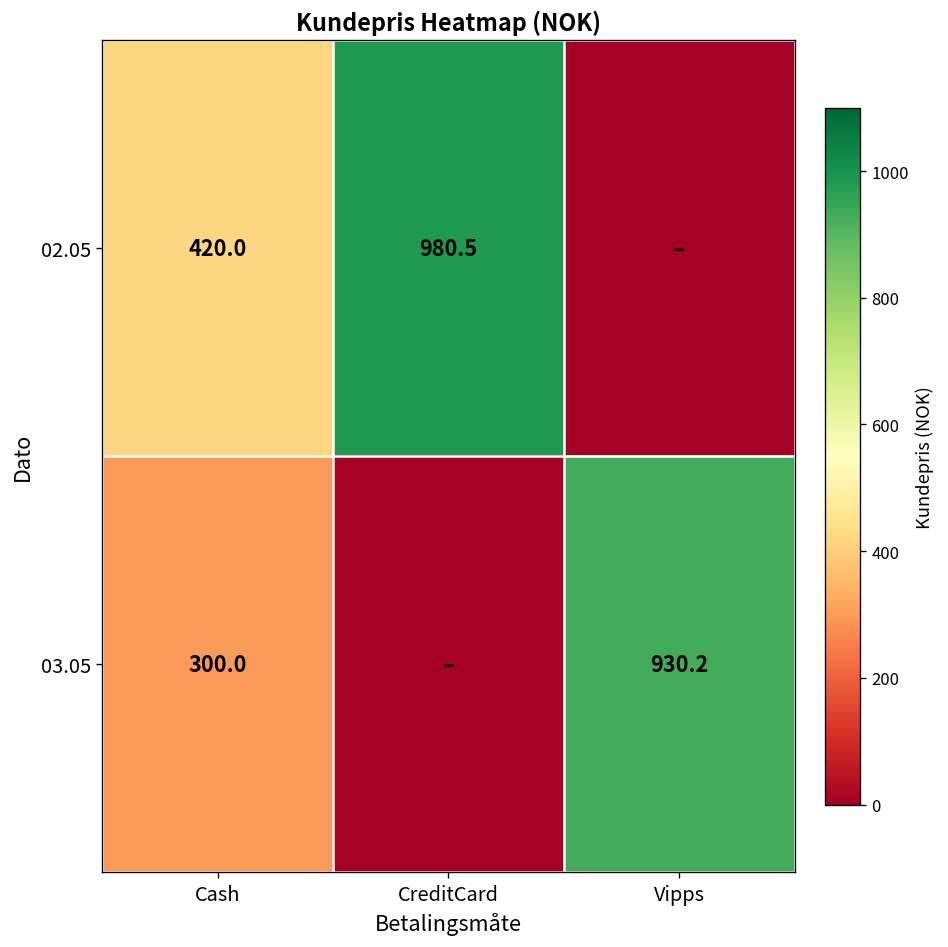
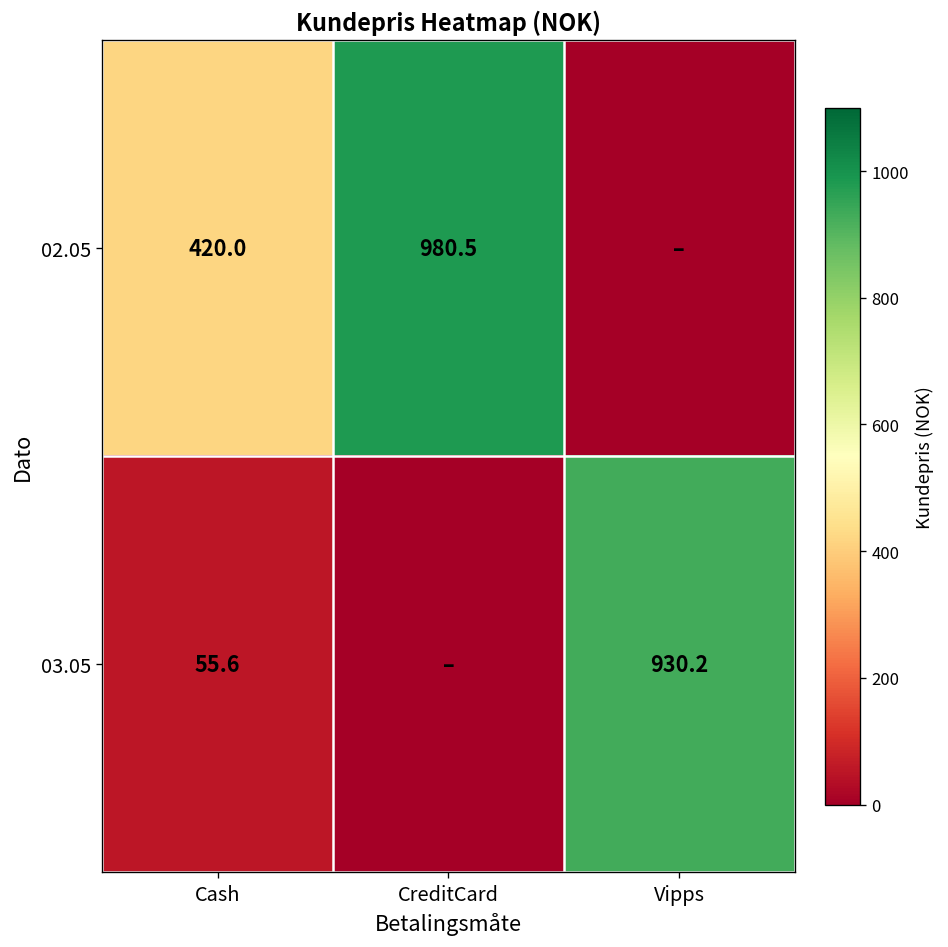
03.05, Cash: 300.0 -> 55.6
